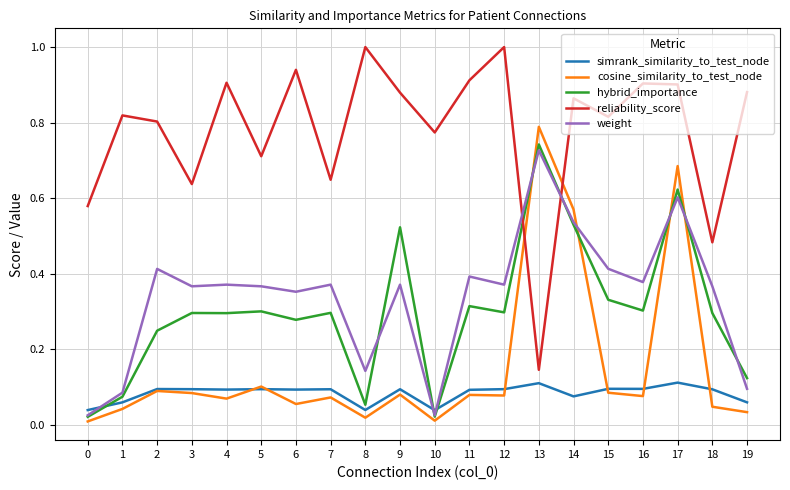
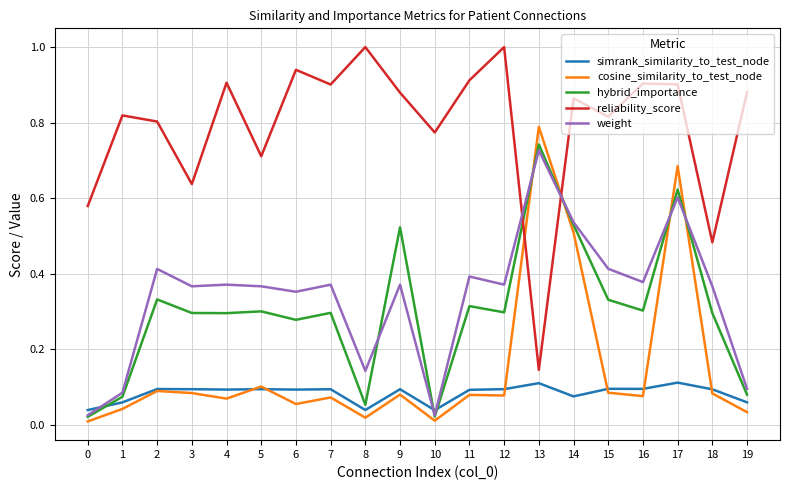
hybrid_importance, 2: 0.25 -> 0.33
reliability_score, 7: 0.65 -> 0.90
cosine_similarity_to_test_node, 14: 0.57 -> 0.51
cosine_similarity_to_test_node, 18: 0.05 -> 0.08
hybrid_importance, 19: 0.12 -> 0.08
